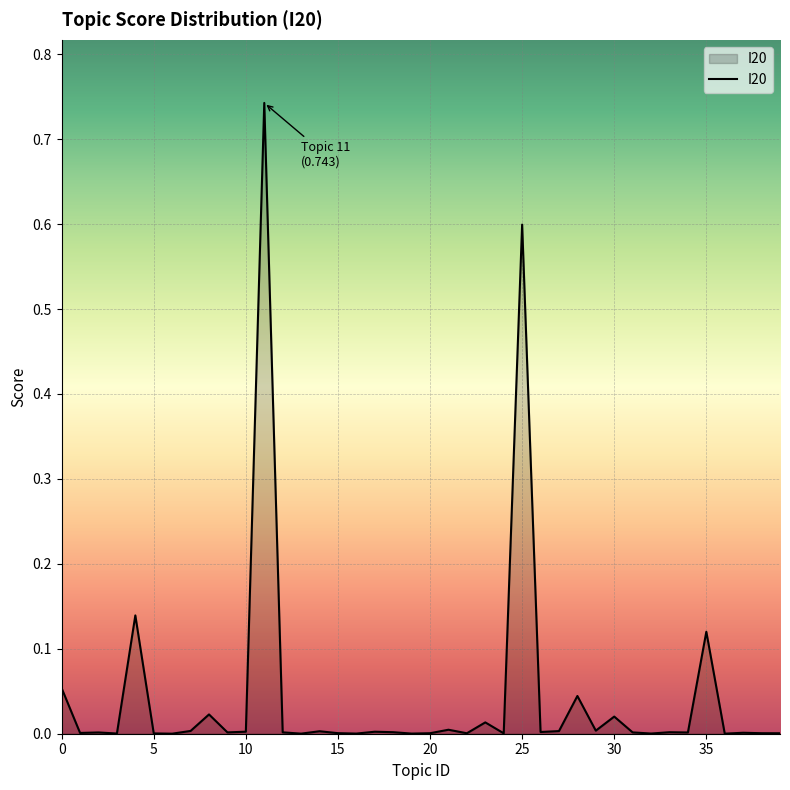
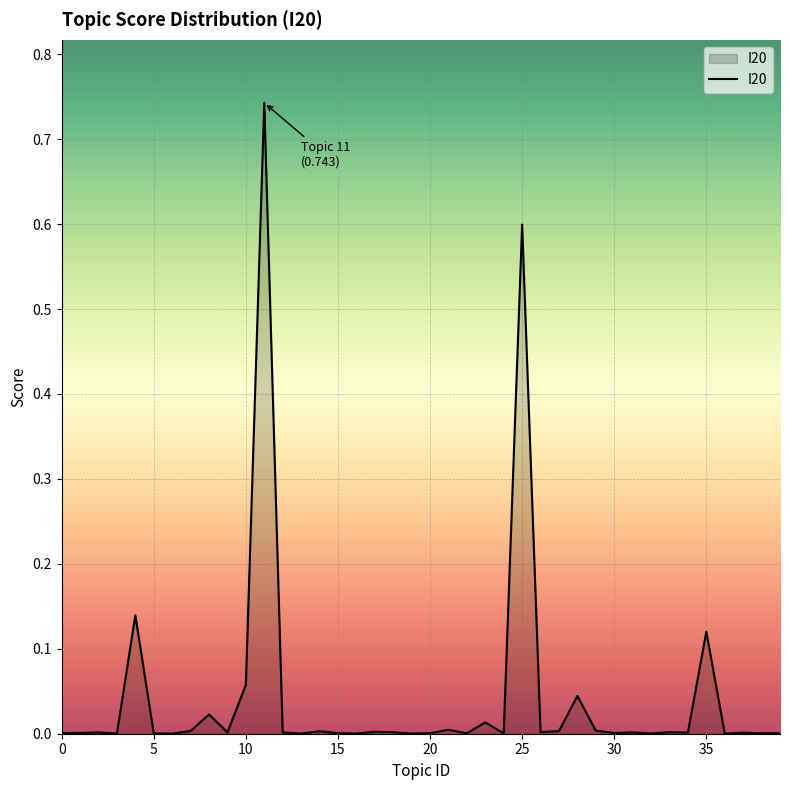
0: 0.05 -> 0.00
10: 0.00 -> 0.06
30: 0.02 -> 0.00
